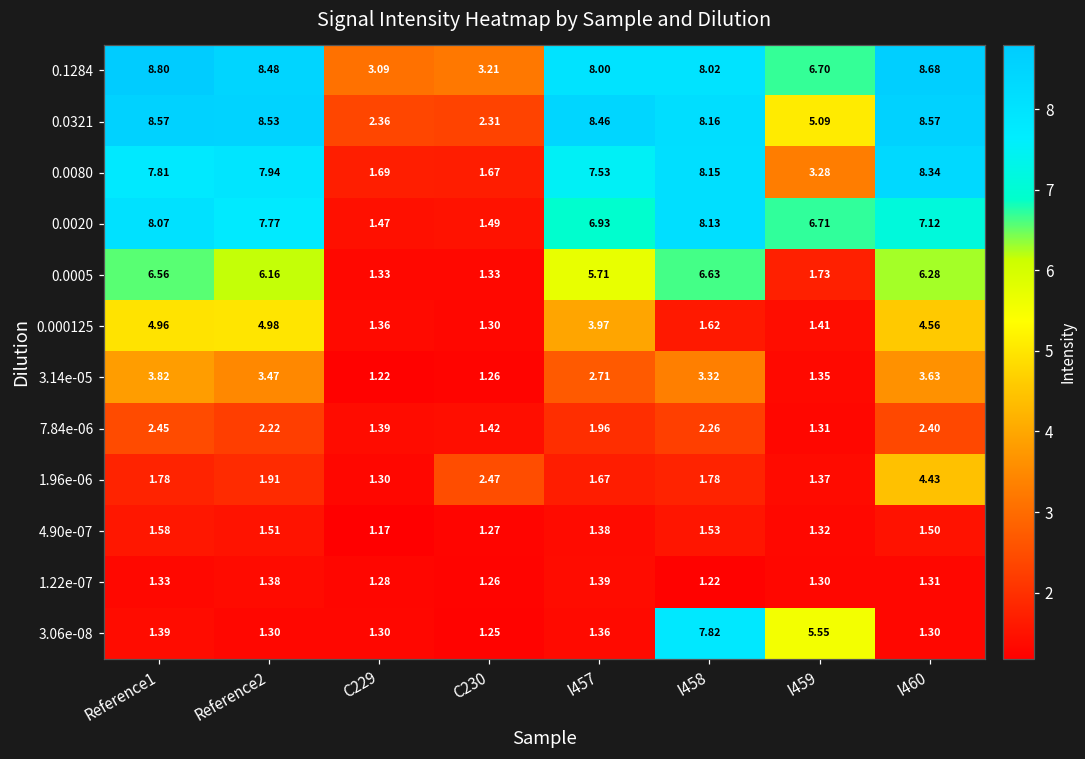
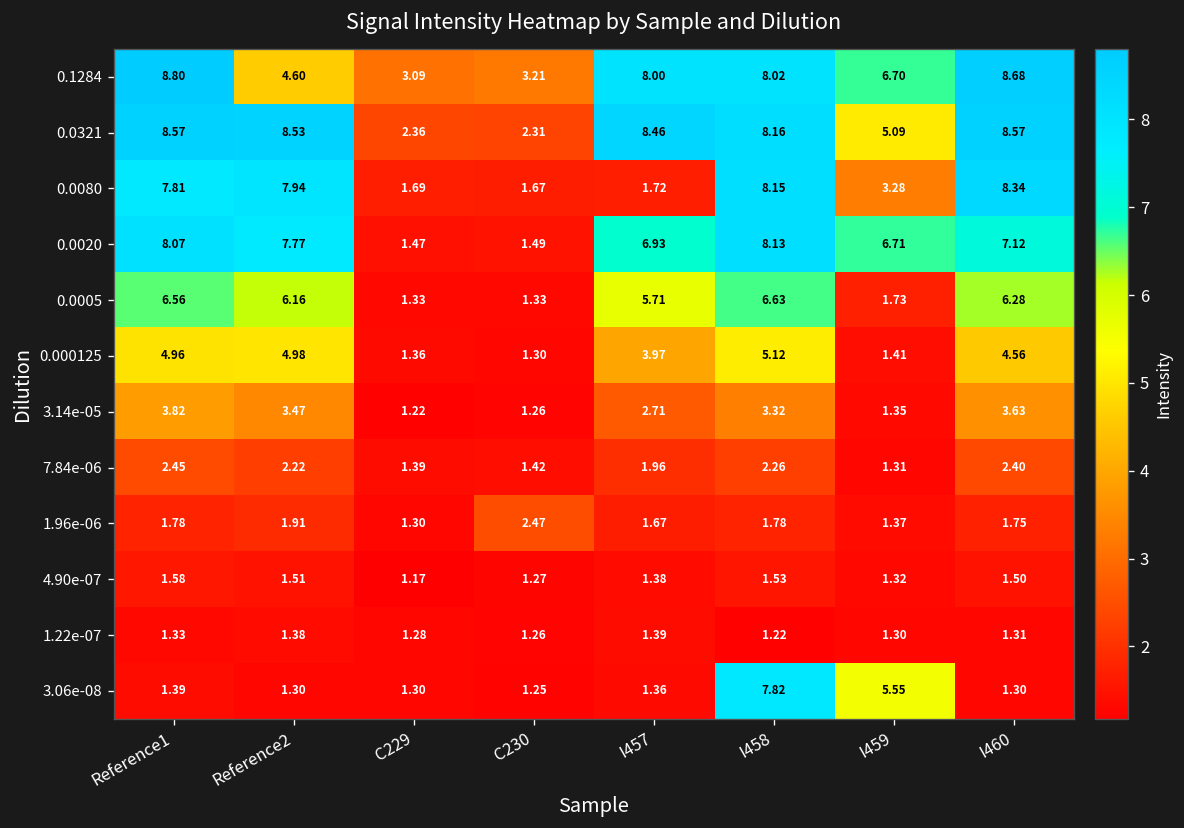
0.1284, Reference2: 8.48 -> 4.60
0.0080, I457: 7.53 -> 1.72
0.000125, I458: 1.62 -> 5.12
1.96e-06, I460: 4.43 -> 1.75
